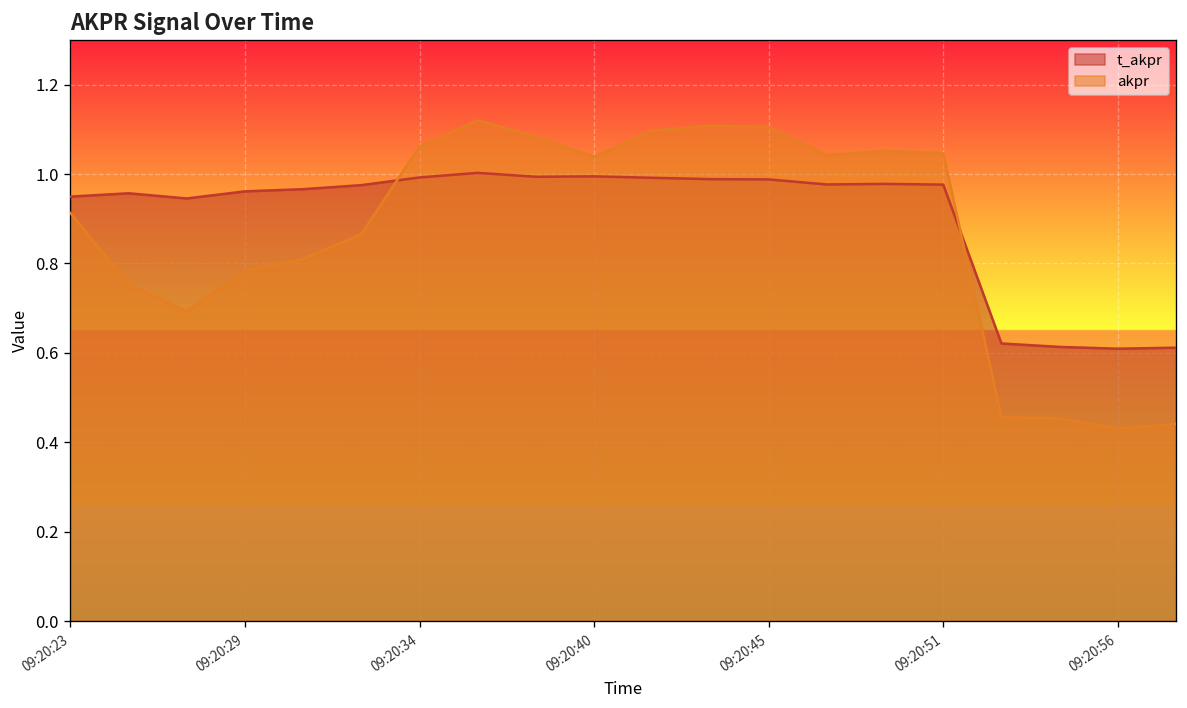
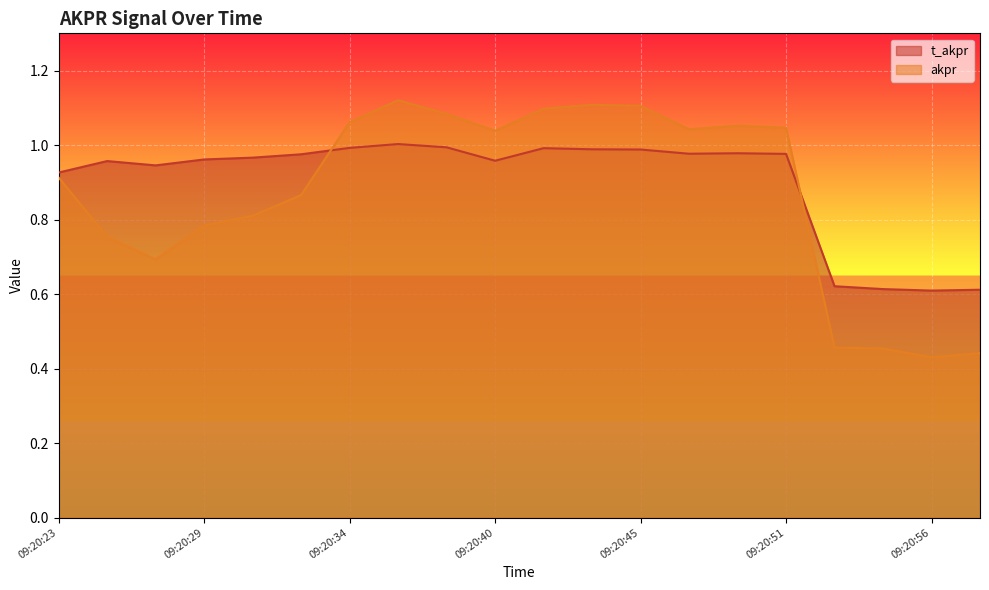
t_akpr, 09:20:23: 0.95 -> 0.93
t_akpr, 09:20:40: 1.00 -> 0.96
